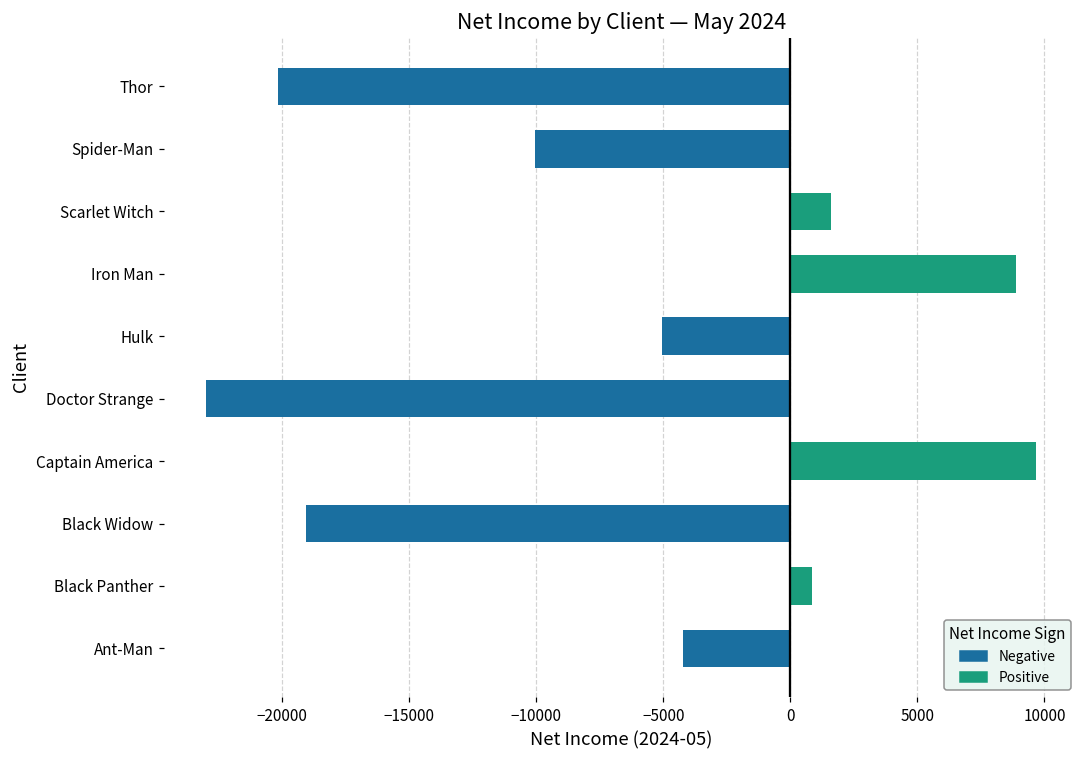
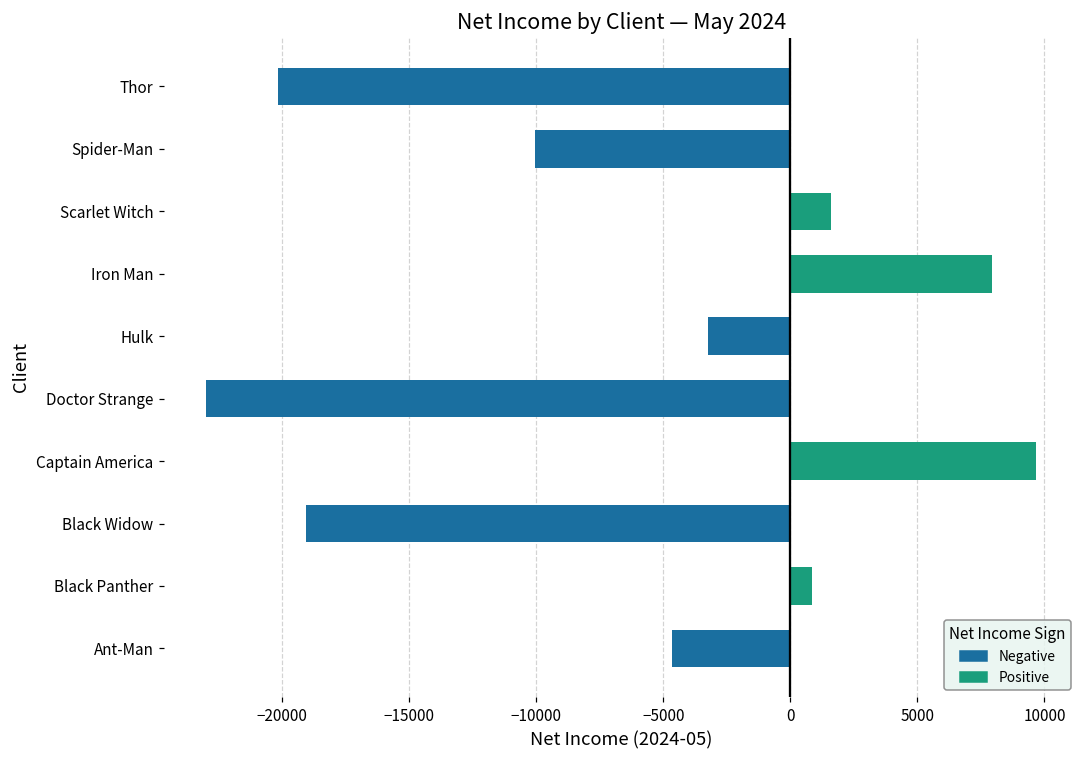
Iron Man: 8900 -> 7900
Hulk: -5100 -> -3200
Ant-Man: -4200 -> -4700
